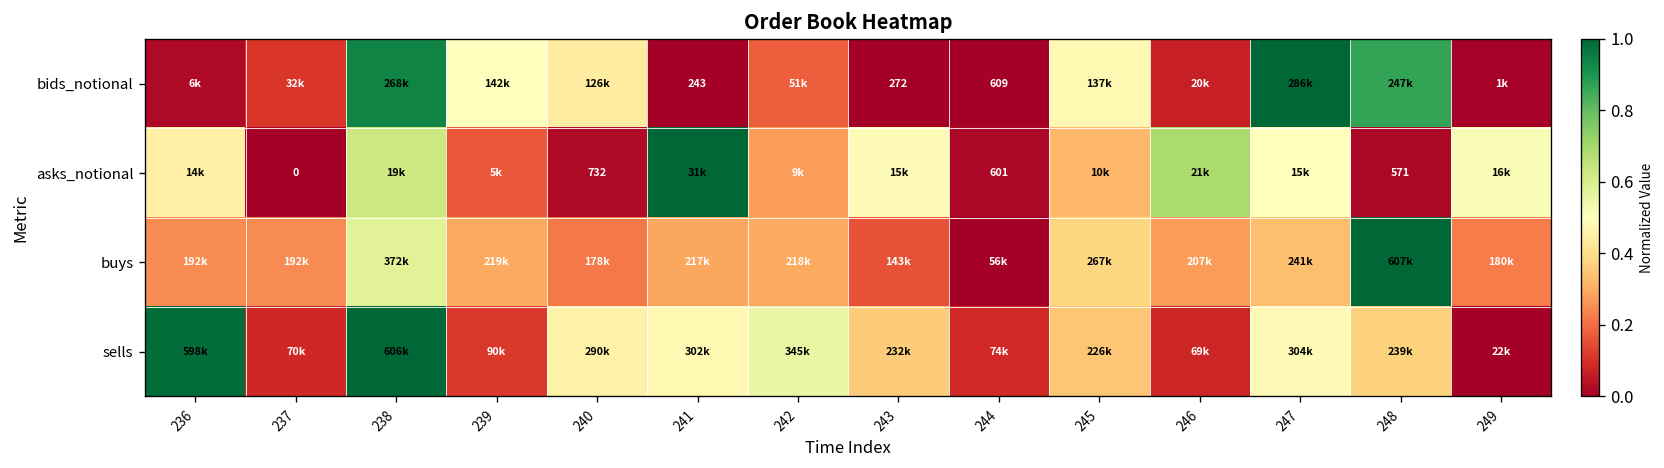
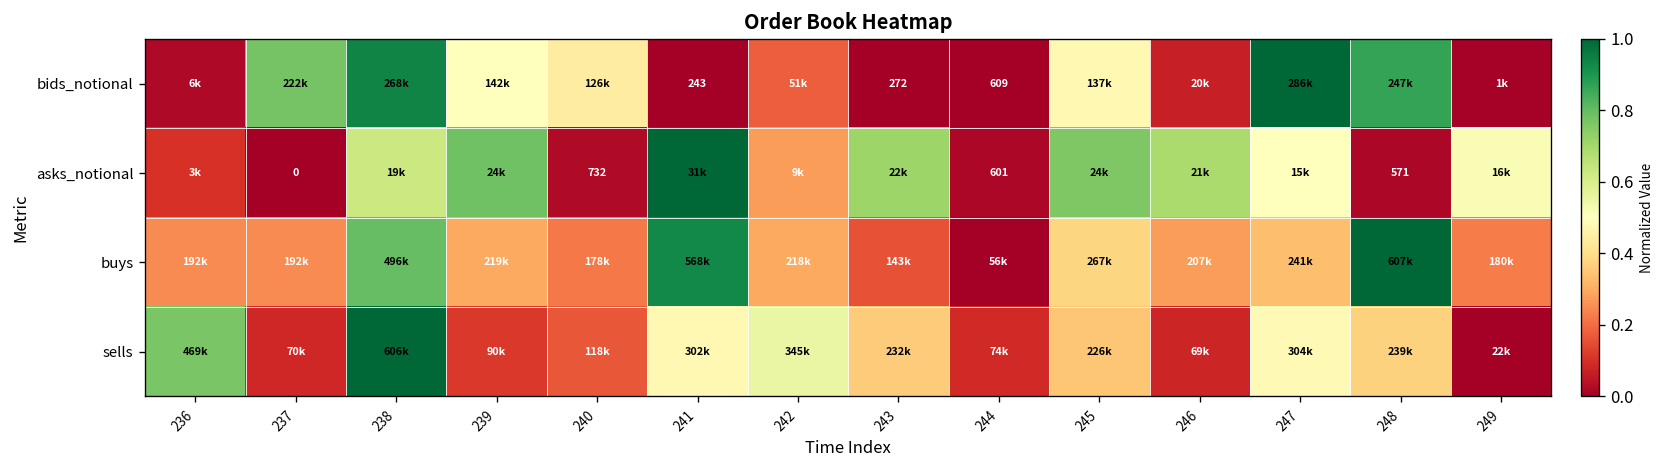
bids_notional, 237: 32k -> 222k
asks_notional, 236: 14k -> 3k
asks_notional, 239: 5k -> 24k
asks_notional, 243: 15k -> 22k
asks_notional, 245: 10k -> 24k
buys, 238: 372k -> 496k
buys, 241: 217k -> 568k
sells, 236: 598k -> 469k
sells, 240: 290k -> 118k
